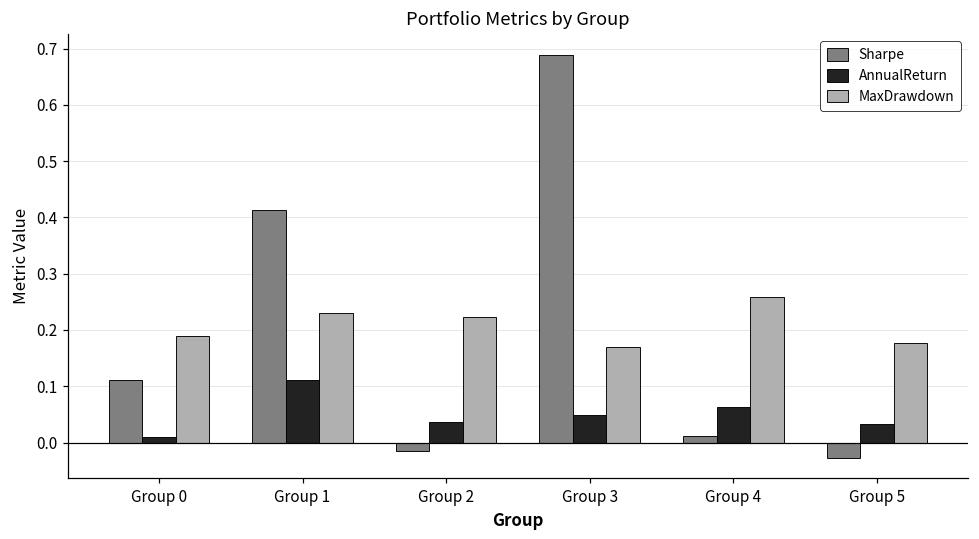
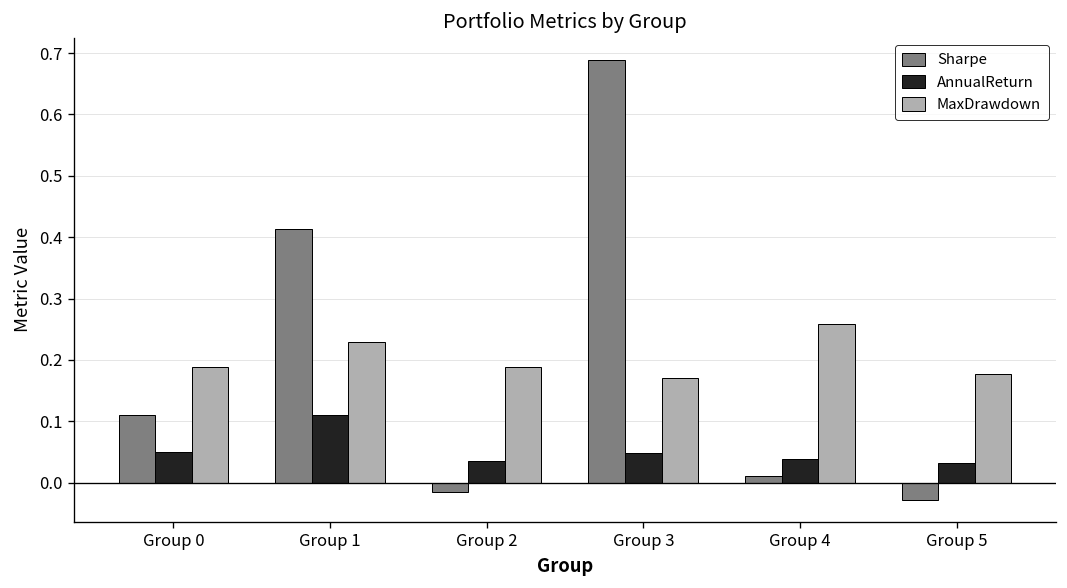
AnnualReturn, Group 0: 0.01 -> 0.05
MaxDrawdown, Group 2: 0.22 -> 0.19
AnnualReturn, Group 4: 0.06 -> 0.04
